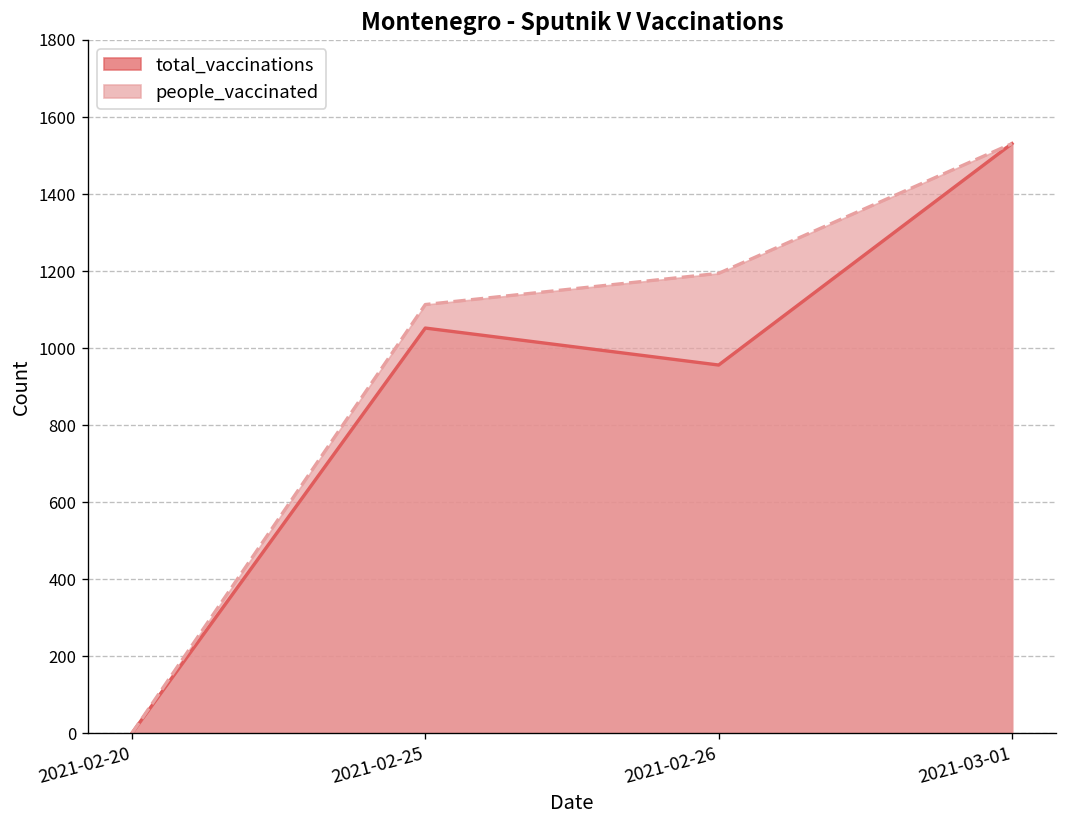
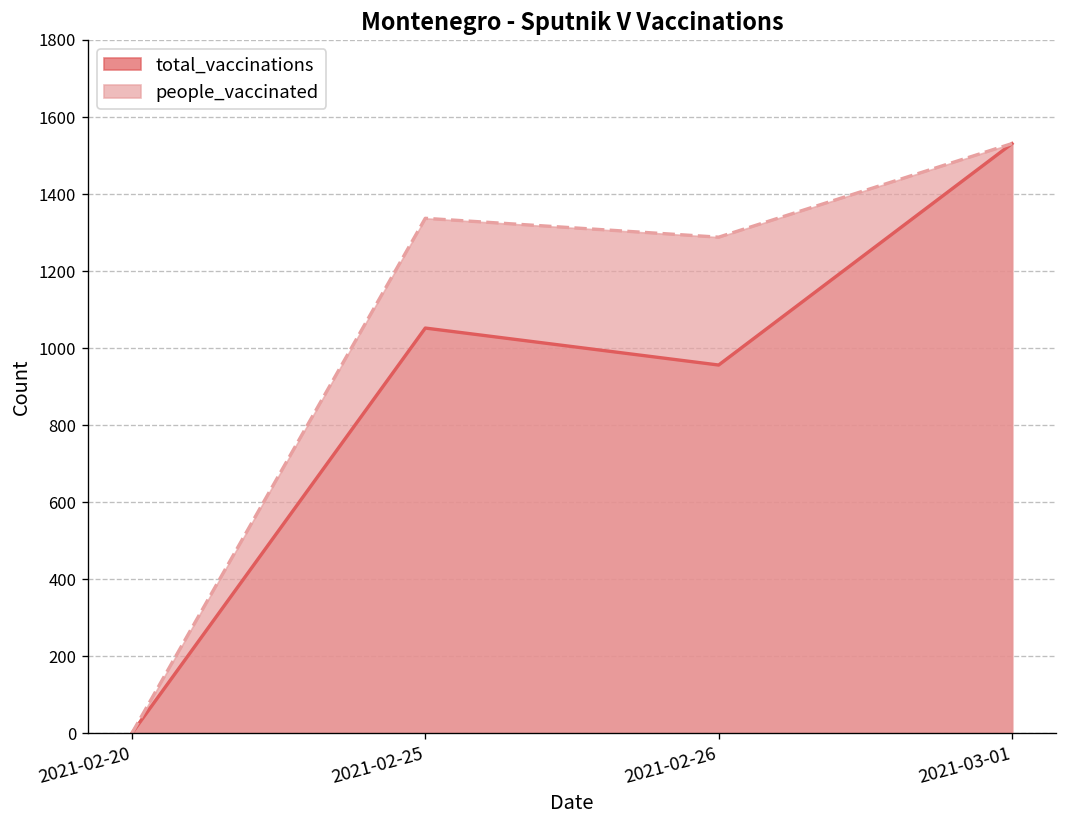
people_vaccinated, 2021-02-25: 1110 -> 1340
people_vaccinated, 2021-02-26: 1190 -> 1290
